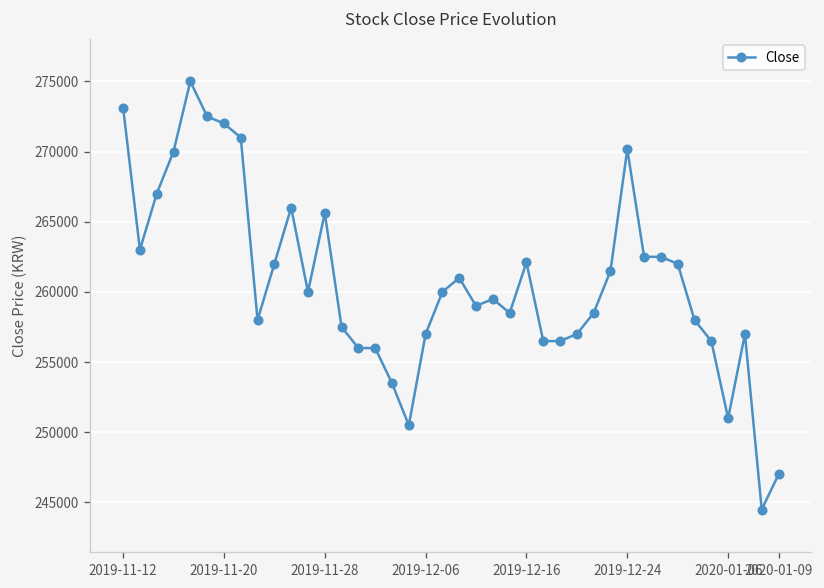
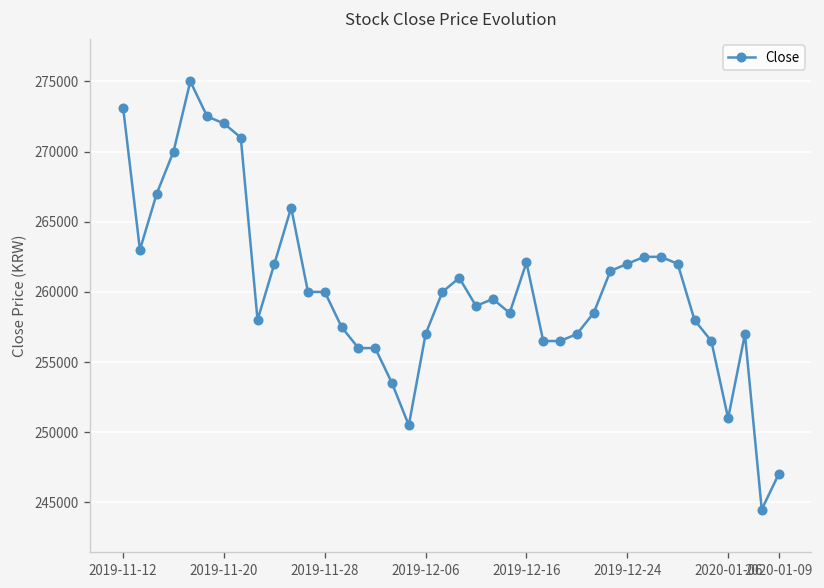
2019-11-28: 265600 -> 260000
2019-12-24: 270200 -> 262000
